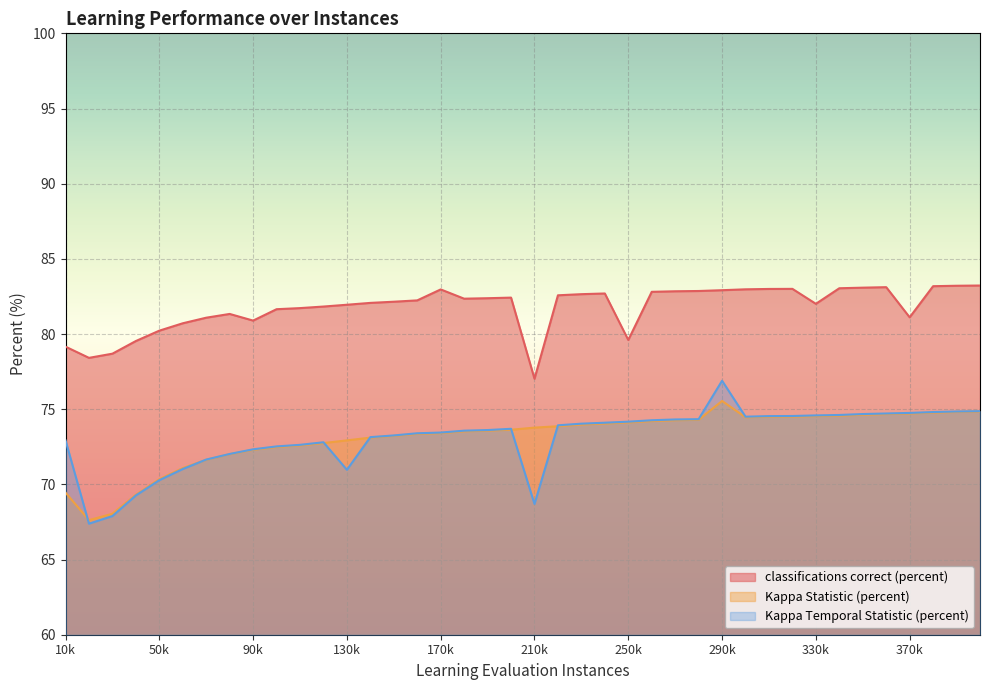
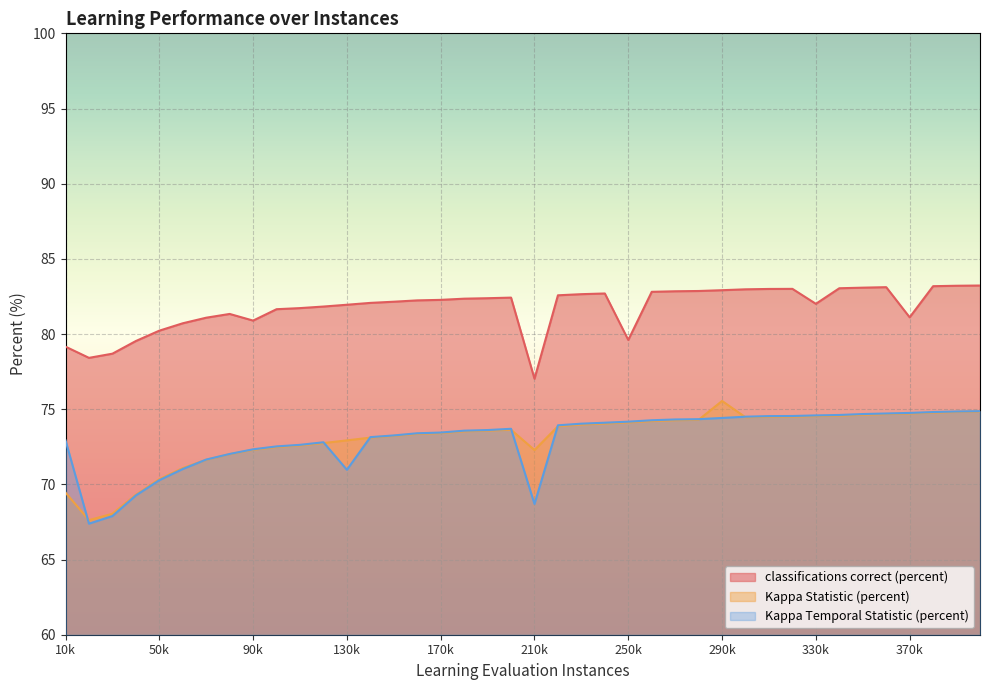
classifications correct (percent), 170k: 83.0 -> 82.3
Kappa Statistic (percent), 210k: 73.8 -> 72.3
Kappa Temporal Statistic (percent), 290k: 76.9 -> 74.4
